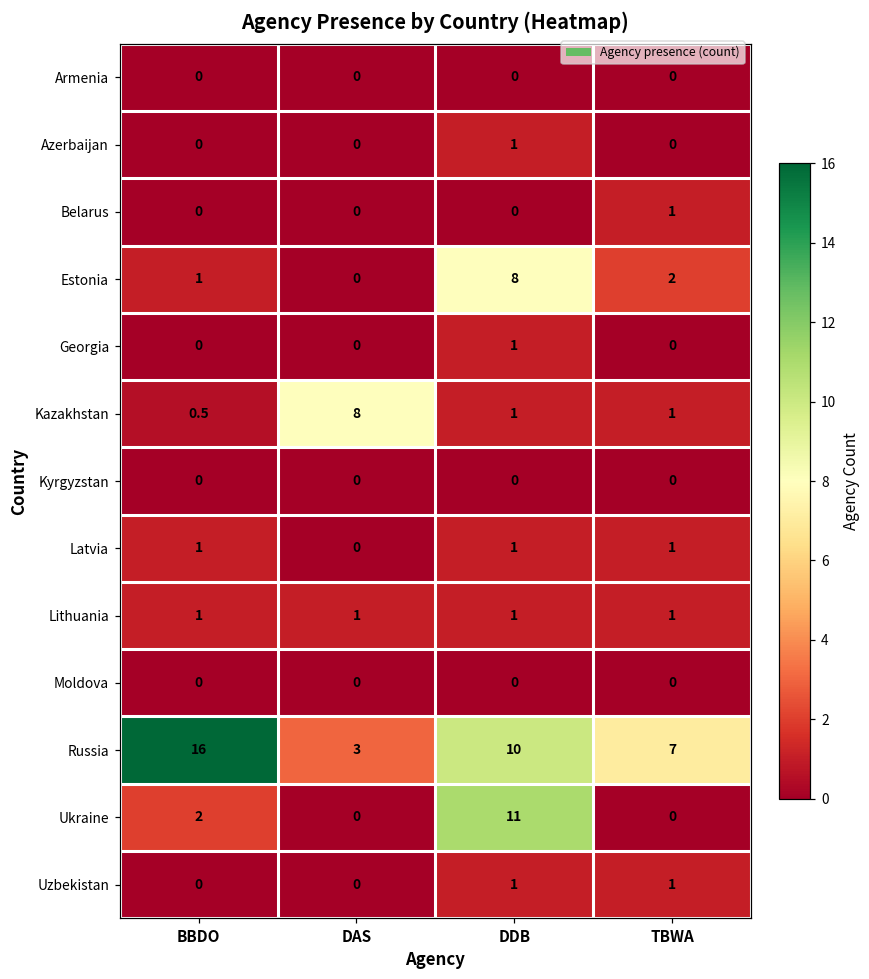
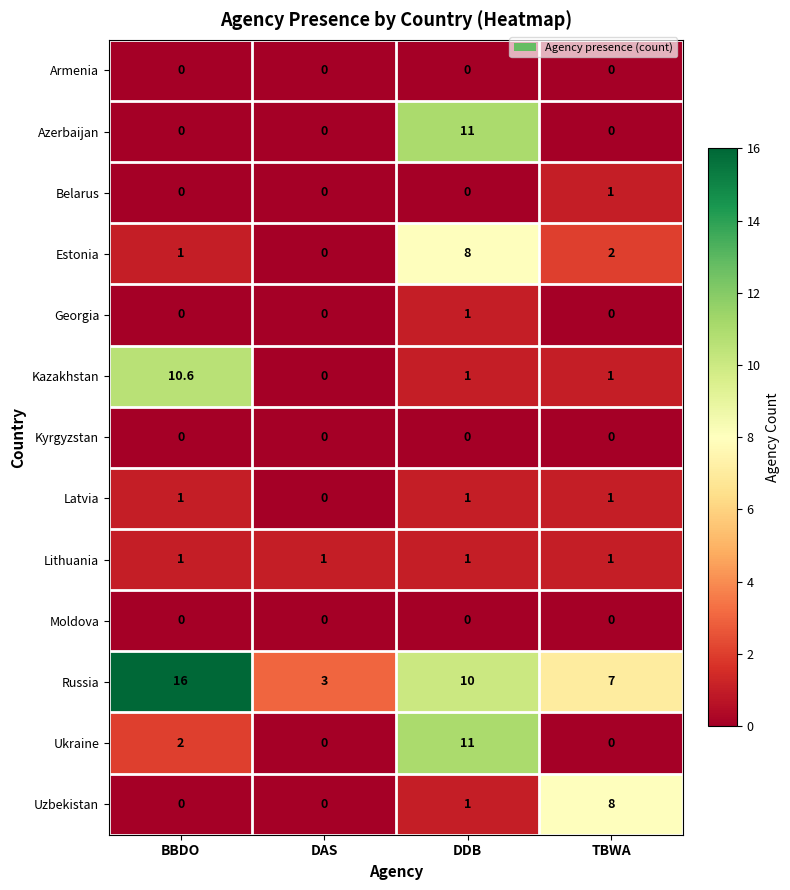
Azerbaijan, DDB: 1 -> 11
Kazakhstan, BBDO: 0.5 -> 10.6
Kazakhstan, DAS: 8 -> 0
Uzbekistan, TBWA: 1 -> 8
